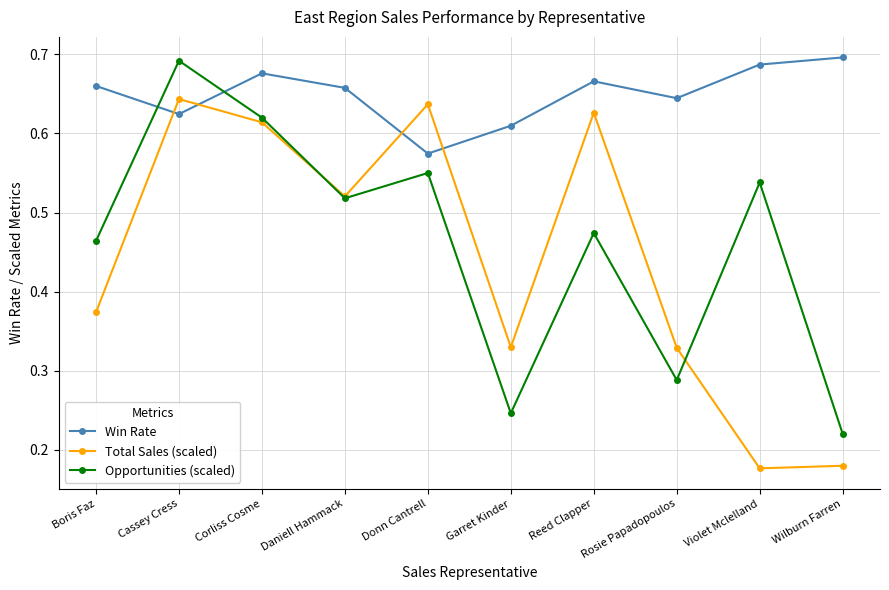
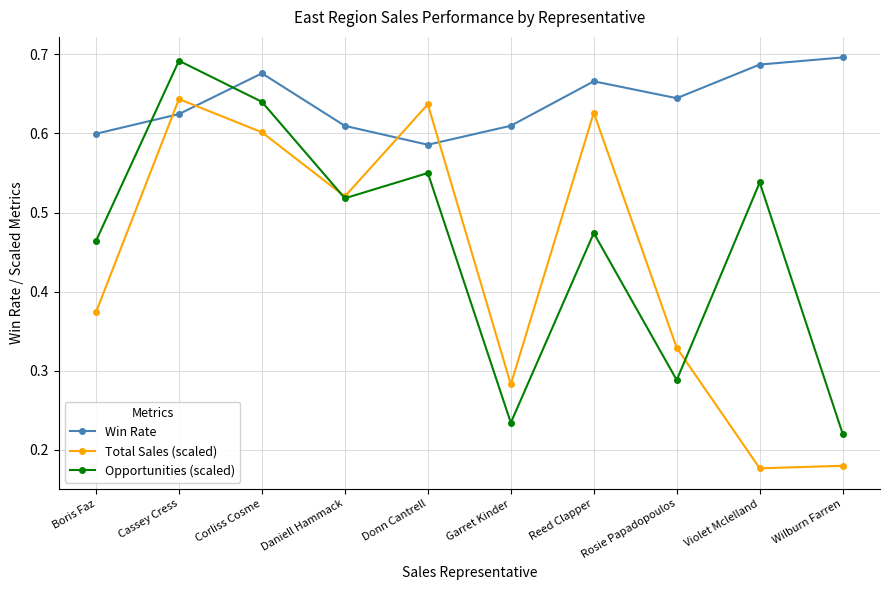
Win Rate, Boris Faz: 0.66 -> 0.60
Total Sales (scaled), Corliss Cosme: 0.61 -> 0.60
Opportunities (scaled), Corliss Cosme: 0.62 -> 0.64
Win Rate, Daniell Hammack: 0.66 -> 0.61
Win Rate, Donn Cantrell: 0.57 -> 0.59
Total Sales (scaled), Garret Kinder: 0.33 -> 0.28
Opportunities (scaled), Garret Kinder: 0.25 -> 0.23
